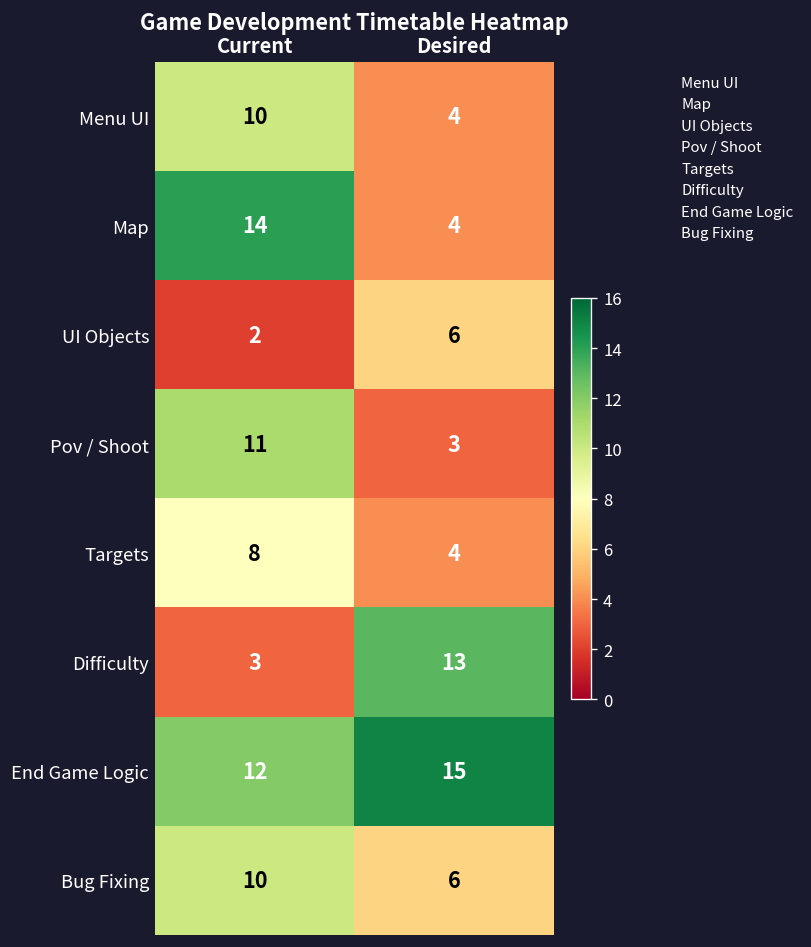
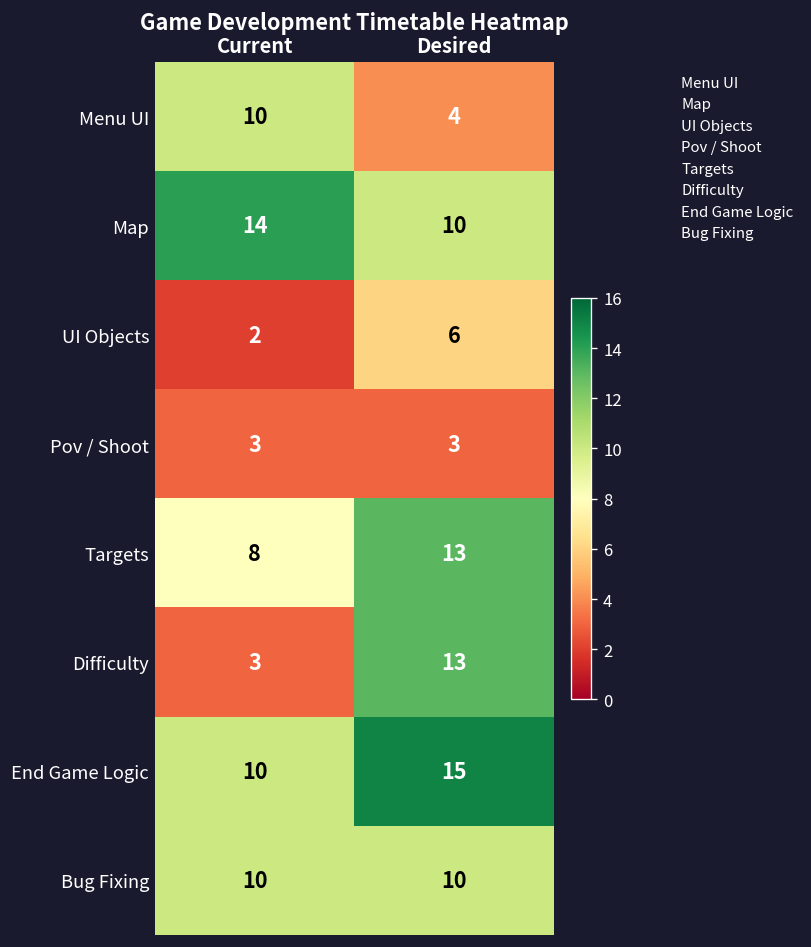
Map, Desired: 4 -> 10
Pov / Shoot, Current: 11 -> 3
Targets, Desired: 4 -> 13
End Game Logic, Current: 12 -> 10
Bug Fixing, Desired: 6 -> 10
